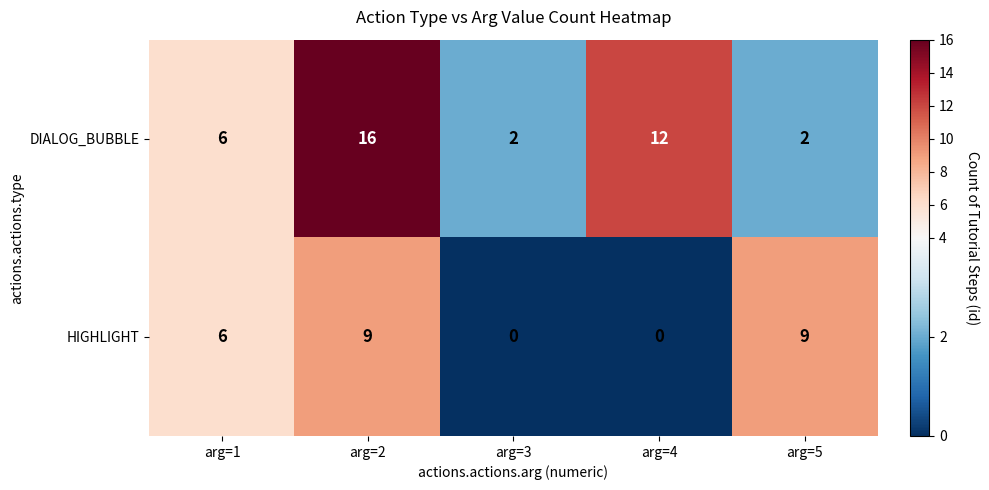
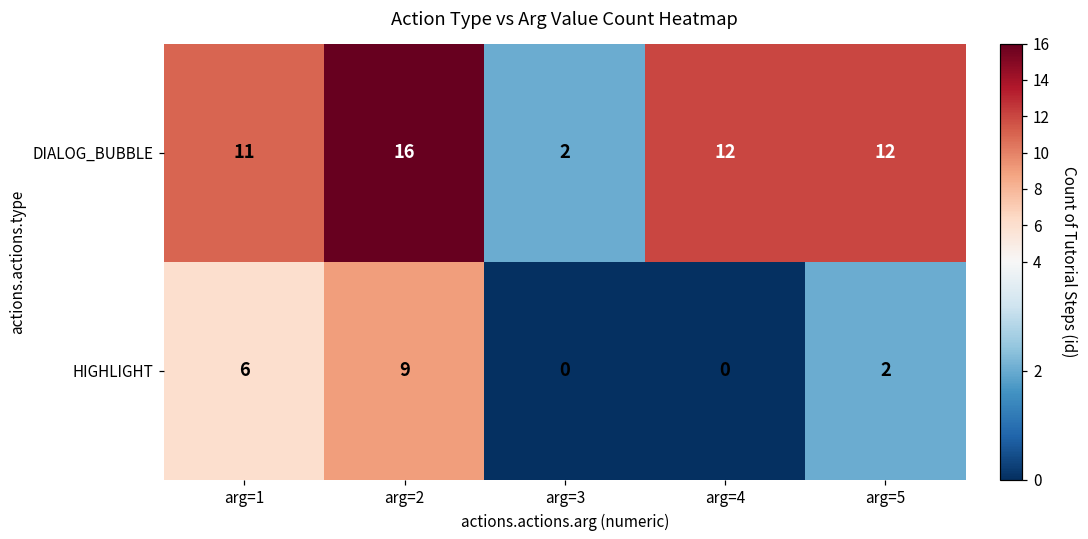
DIALOG_BUBBLE, arg=1: 6 -> 11
DIALOG_BUBBLE, arg=5: 2 -> 12
HIGHLIGHT, arg=5: 9 -> 2
